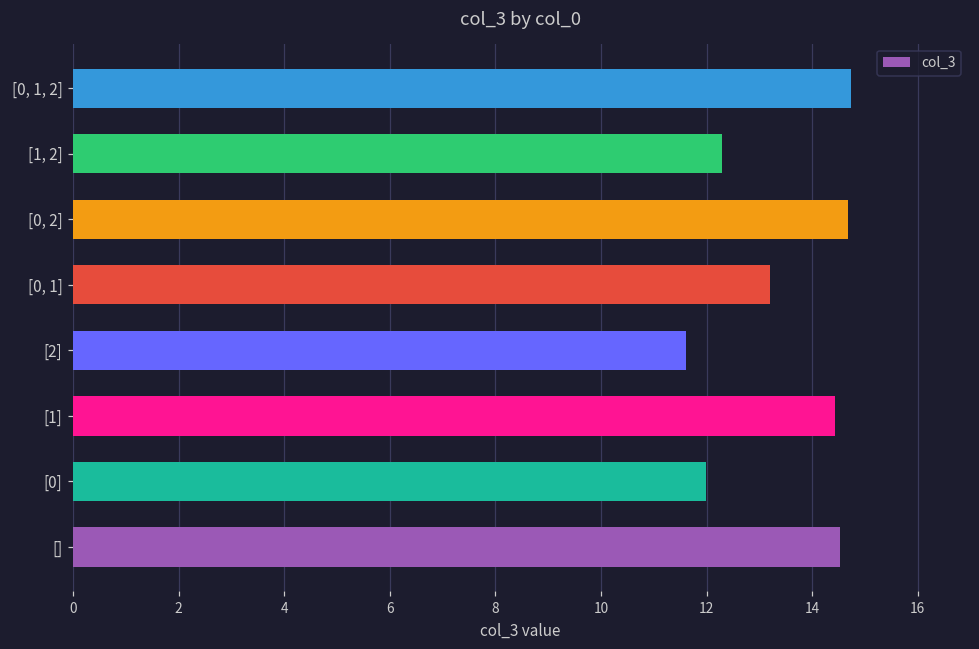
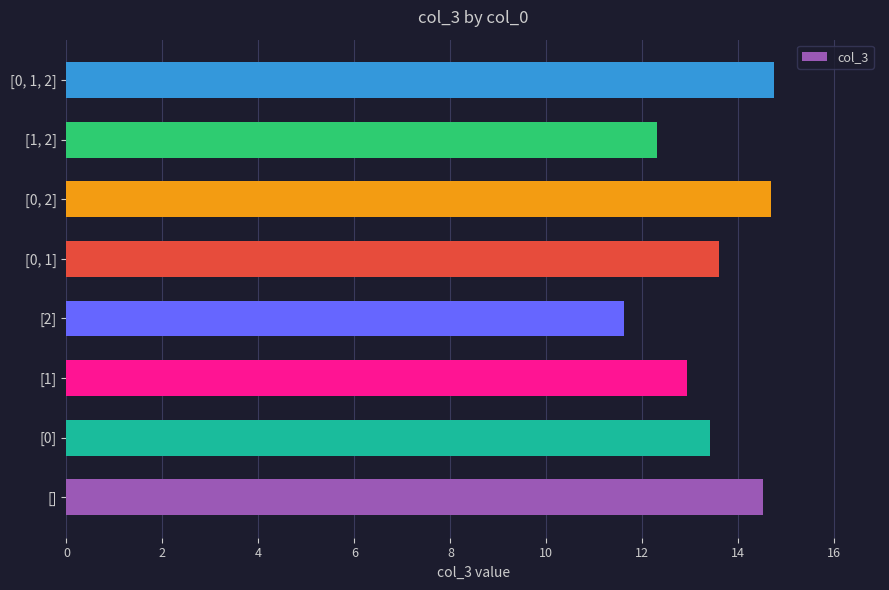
[0, 1]: 13.2 -> 13.6
[1]: 14.4 -> 12.9
[0]: 12.0 -> 13.4
